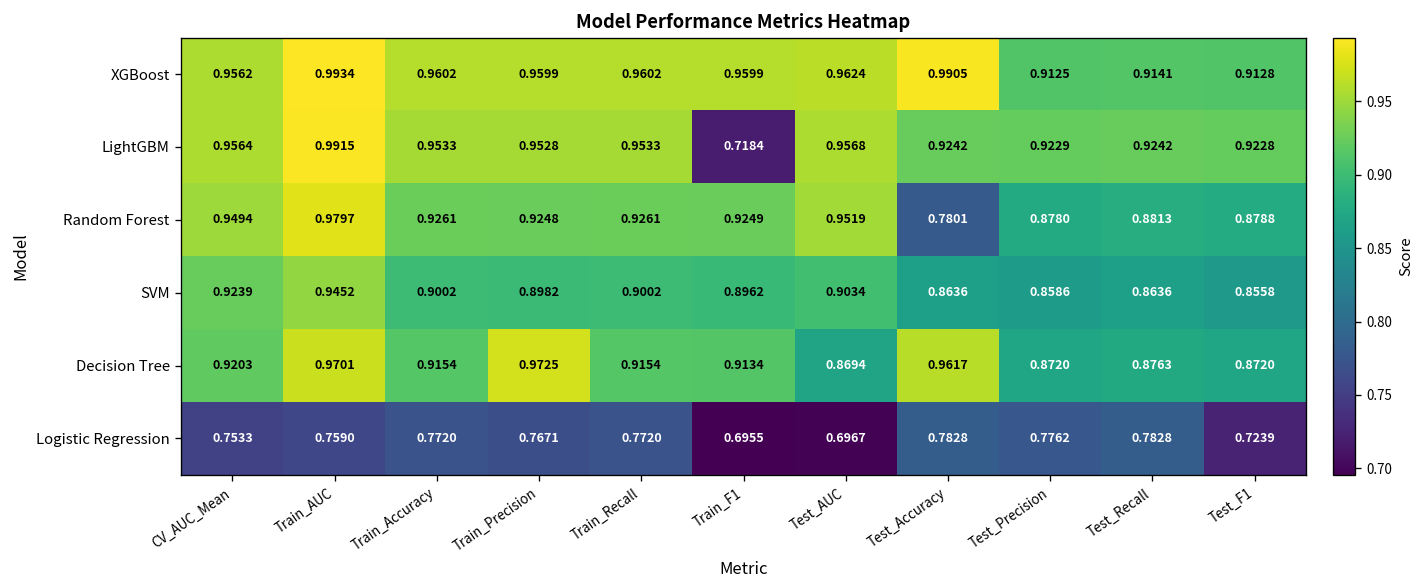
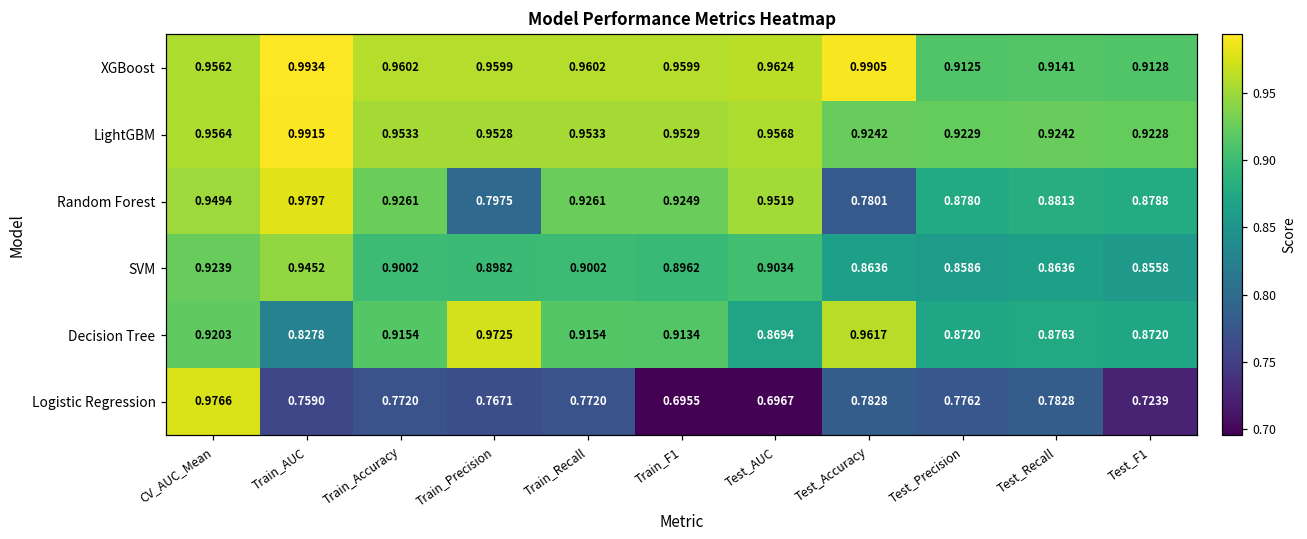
LightGBM, Train_F1: 0.7184 -> 0.9529
Random Forest, Train_Precision: 0.9248 -> 0.7975
Decision Tree, Train_AUC: 0.9701 -> 0.8278
Logistic Regression, CV_AUC_Mean: 0.7533 -> 0.9766
